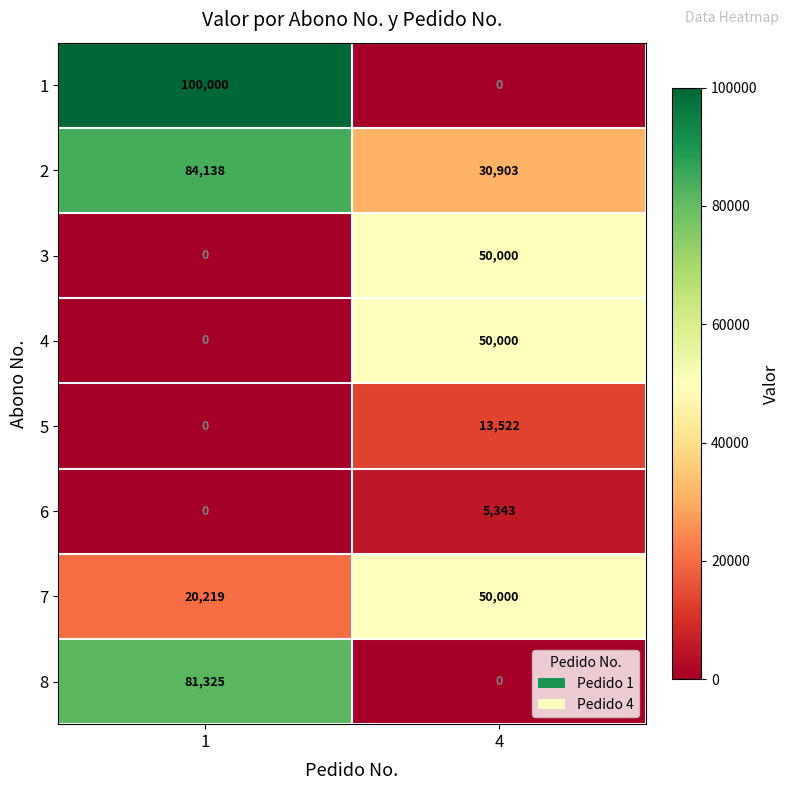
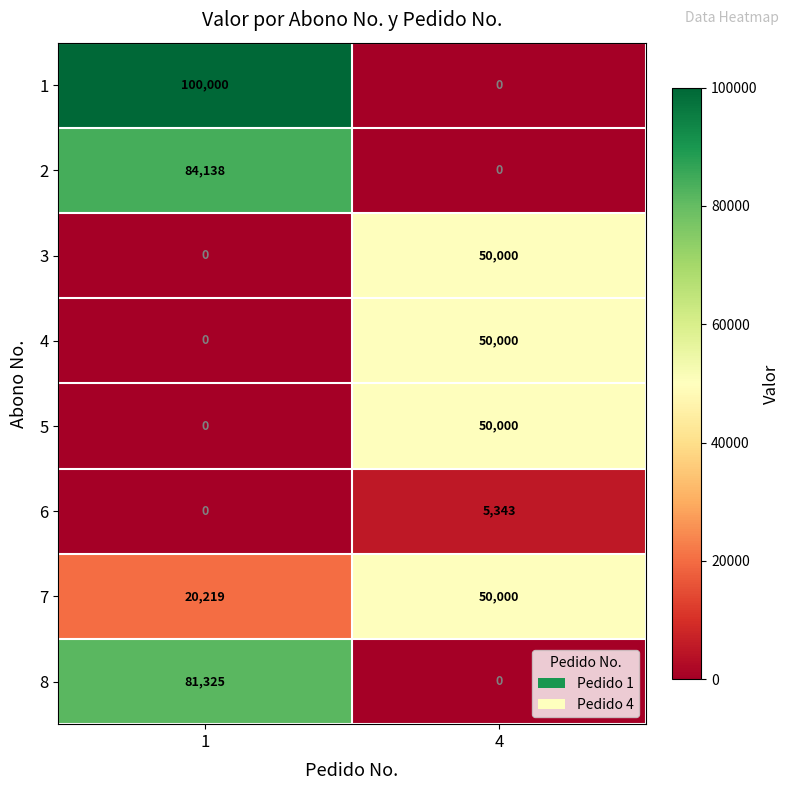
2, 4: 30,903 -> 0
5, 4: 13,522 -> 50,000
